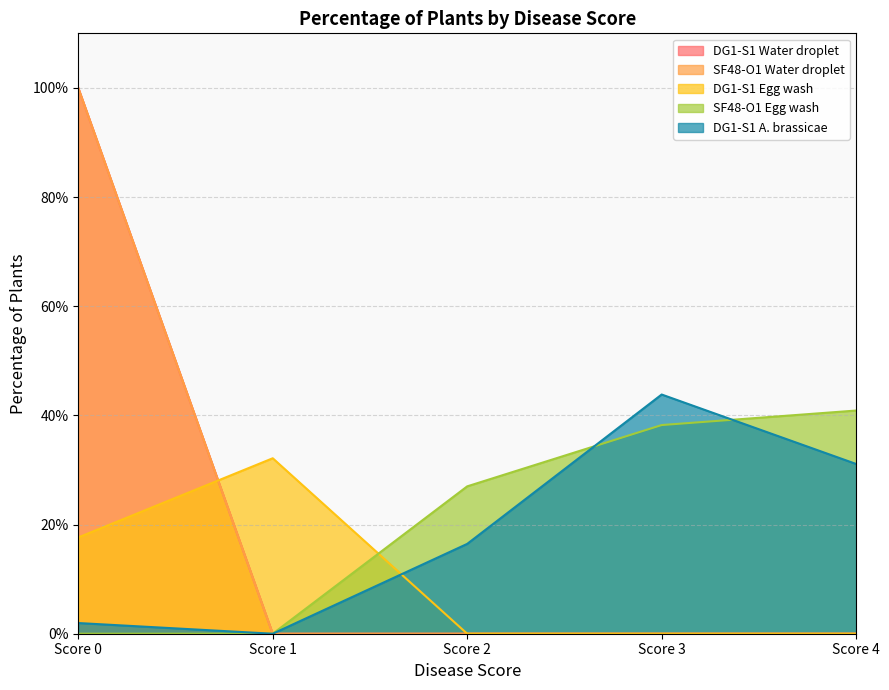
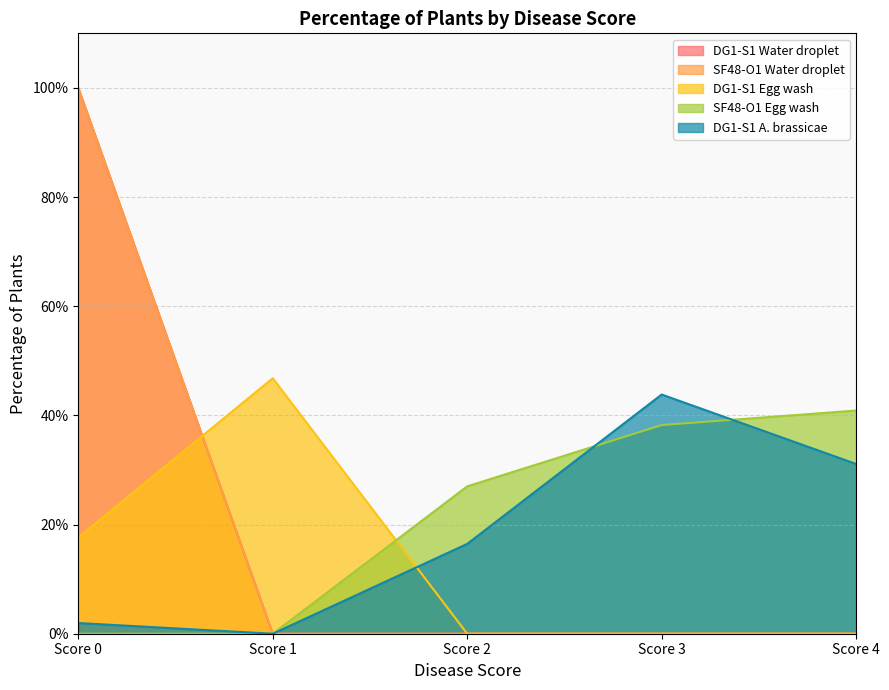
DG1-S1 Egg wash, Score 1: 32% -> 47%
